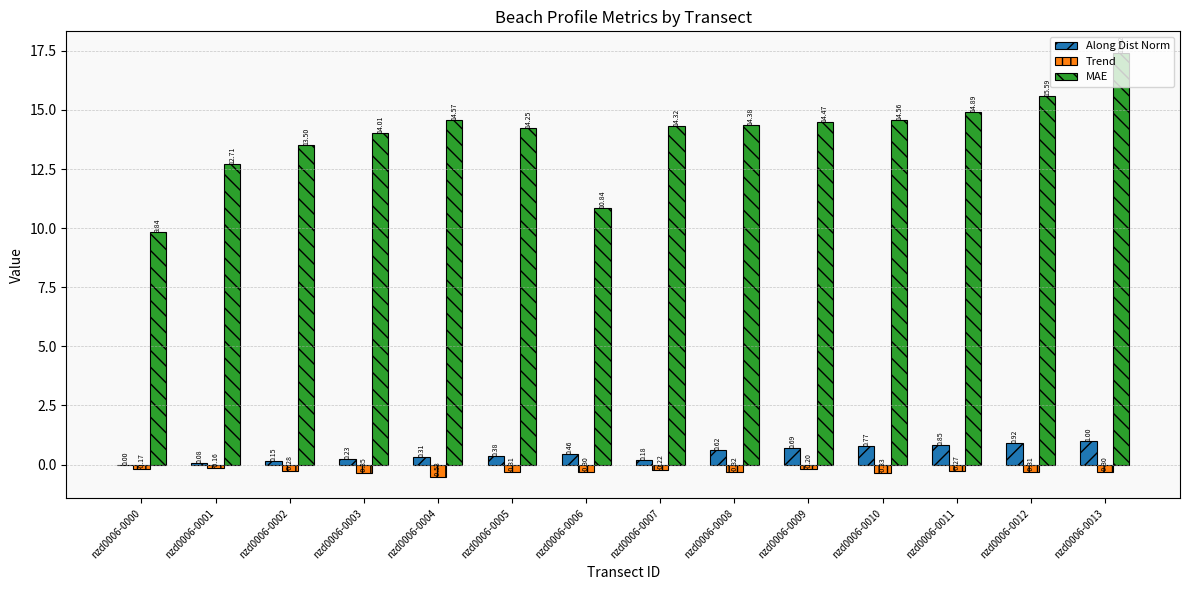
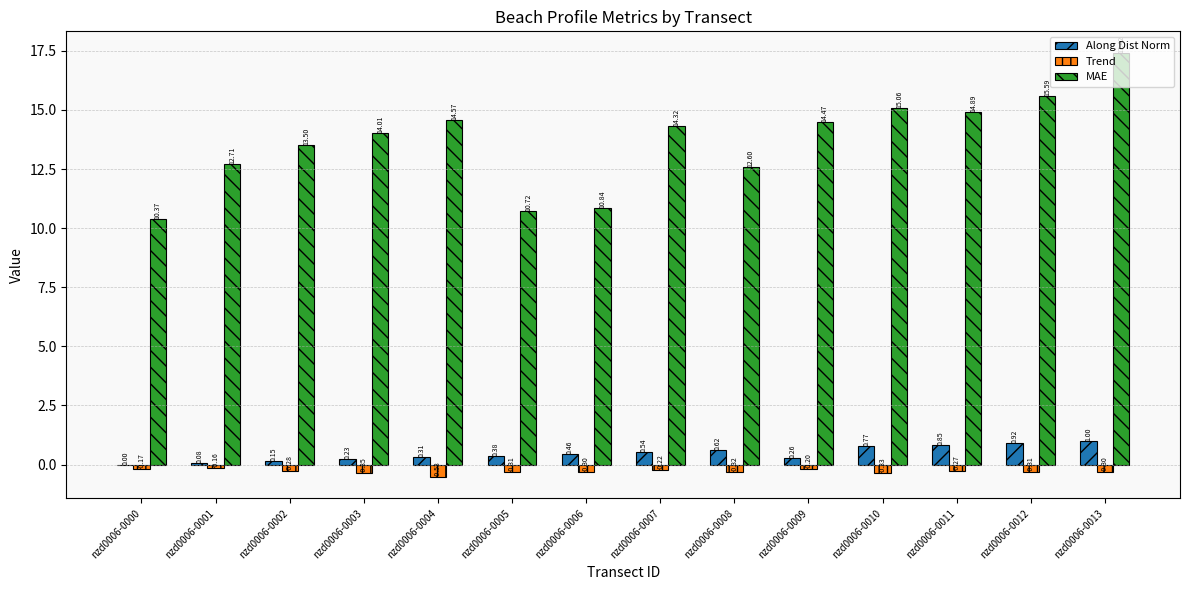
MAE, nzd0006-0000: 9.84 -> 10.37
MAE, nzd0006-0005: 14.25 -> 10.72
Along Dist Norm, nzd0006-0007: 0.18 -> 0.54
MAE, nzd0006-0008: 14.38 -> 12.60
Along Dist Norm, nzd0006-0009: 0.69 -> 0.26
MAE, nzd0006-0010: 14.56 -> 15.06
